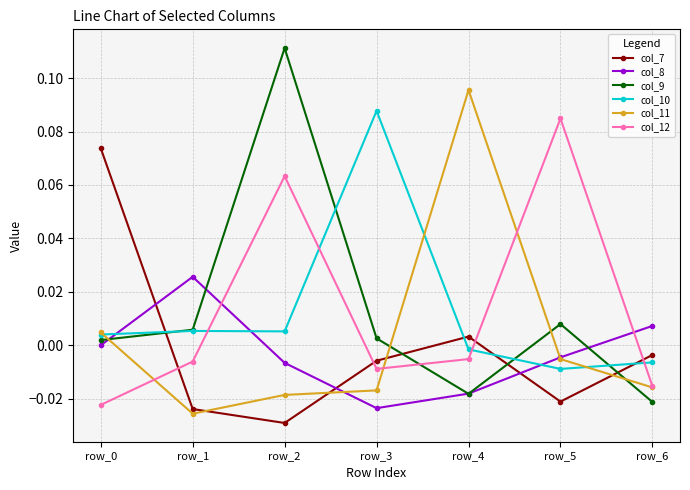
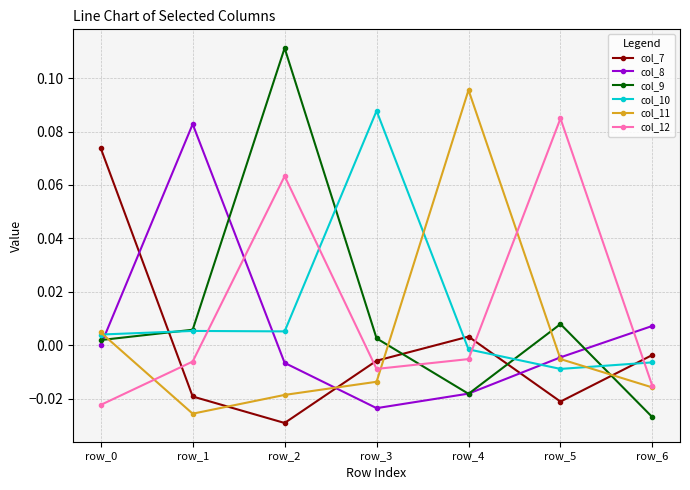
col_7, row_1: -0.024 -> -0.019
col_8, row_1: 0.026 -> 0.083
col_11, row_3: -0.017 -> -0.014
col_9, row_6: -0.021 -> -0.027
